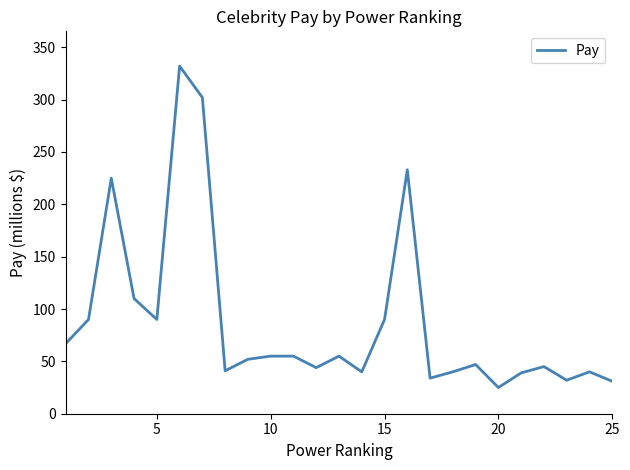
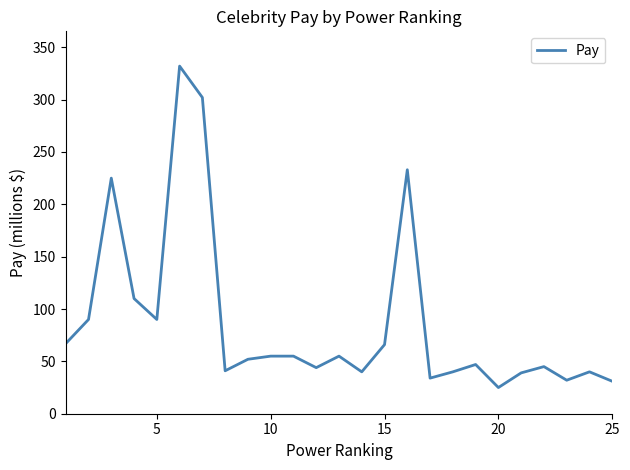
15: 90 -> 66
